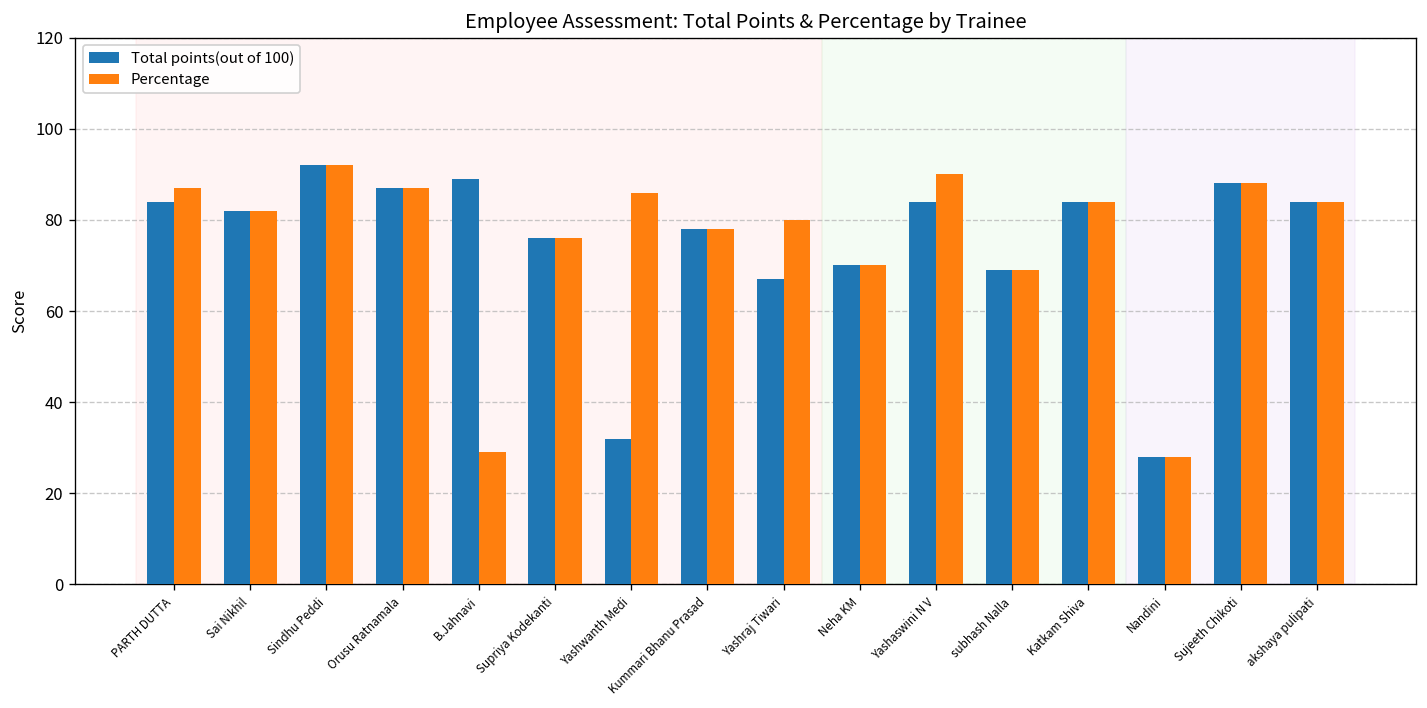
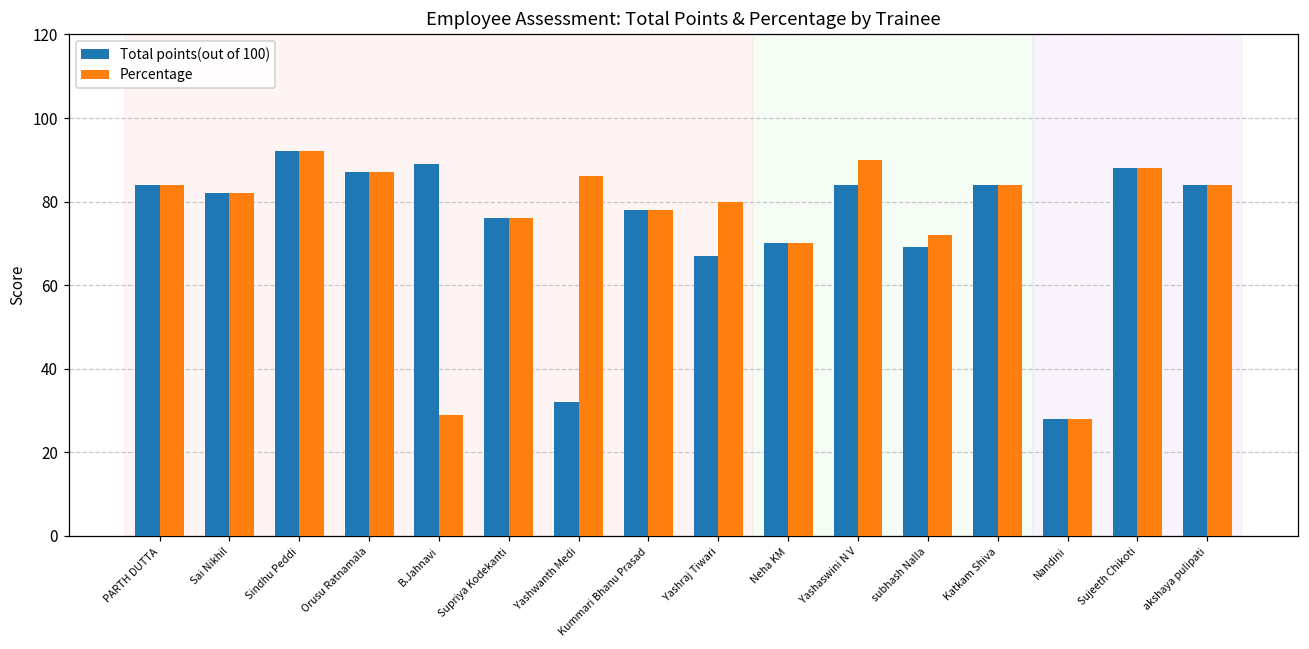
Percentage, PARTH DUTTA: 87 -> 84
Percentage, subhash Nalla: 69 -> 72
